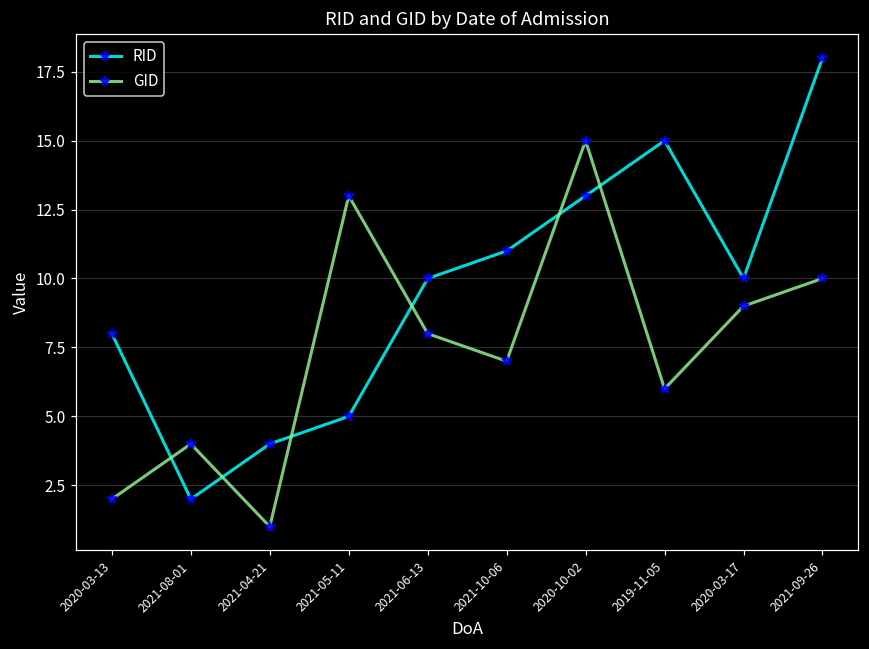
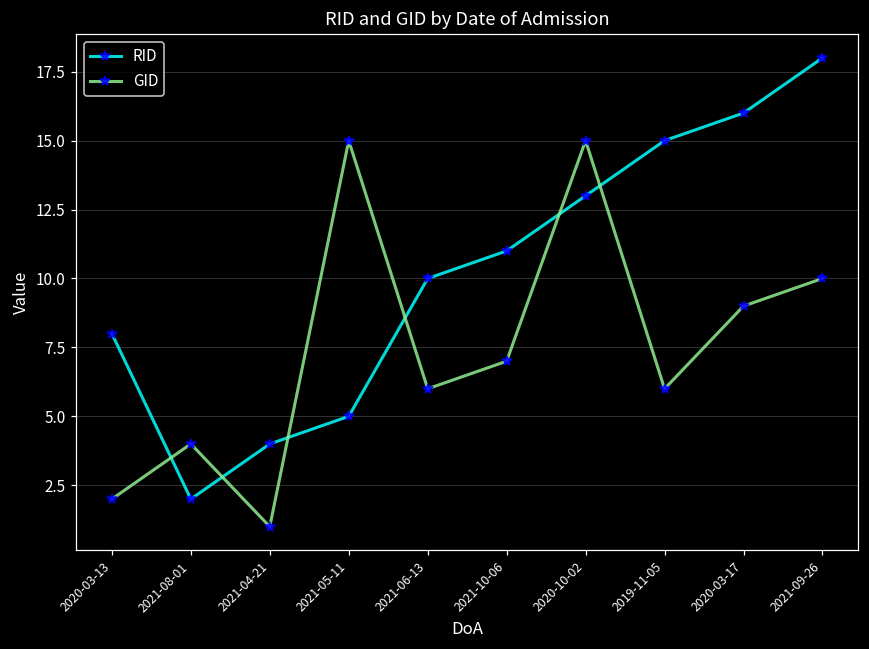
GID, 2021-05-11: 13 -> 15
GID, 2021-06-13: 8 -> 6
RID, 2020-03-17: 10 -> 16
